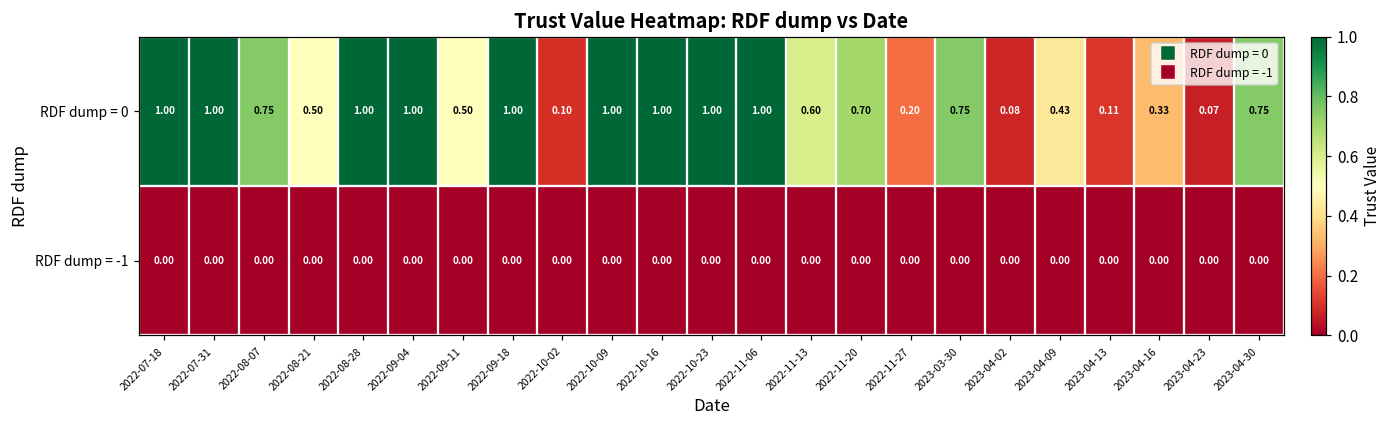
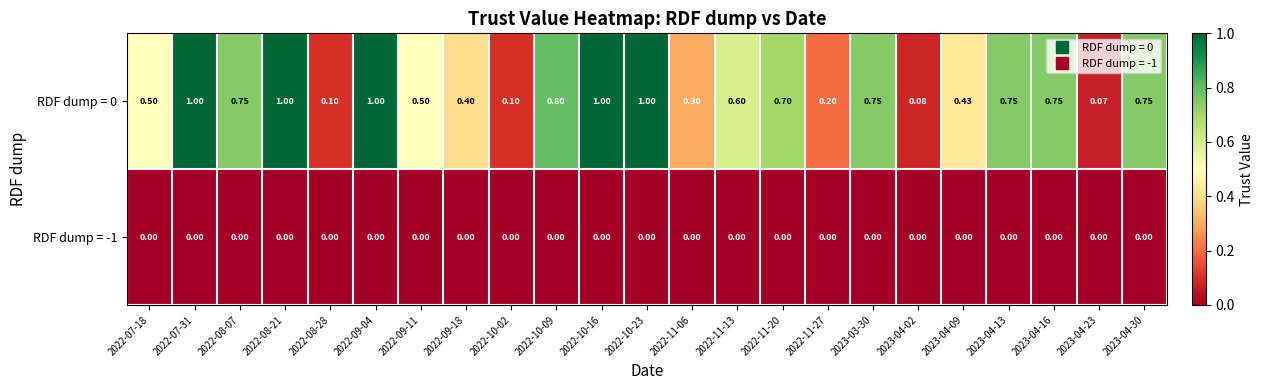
RDF dump = 0, 2022-07-18: 1.00 -> 0.50
RDF dump = 0, 2022-08-21: 0.50 -> 1.00
RDF dump = 0, 2022-08-28: 1.00 -> 0.10
RDF dump = 0, 2022-09-18: 1.00 -> 0.40
RDF dump = 0, 2022-10-09: 1.00 -> 0.80
RDF dump = 0, 2022-11-06: 1.00 -> 0.30
RDF dump = 0, 2023-04-13: 0.11 -> 0.75
RDF dump = 0, 2023-04-16: 0.33 -> 0.75
